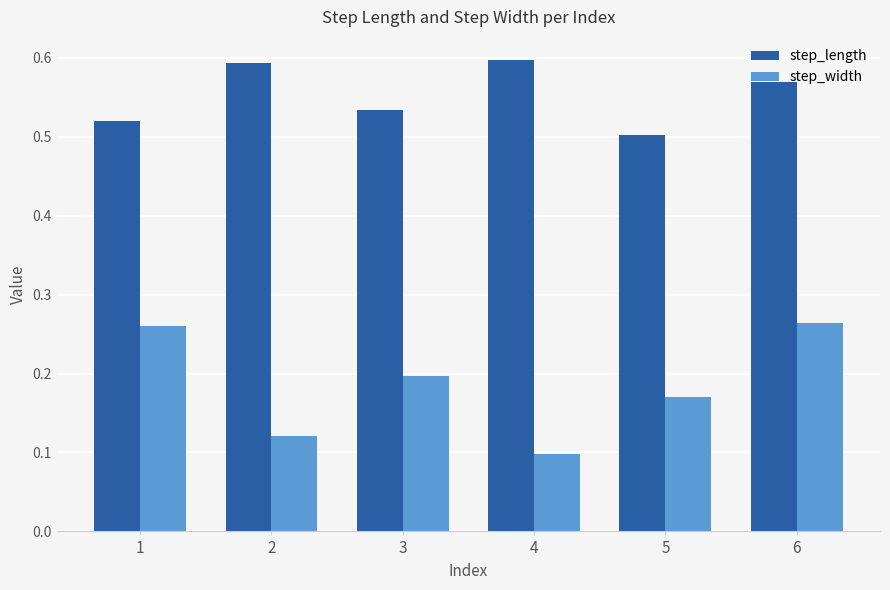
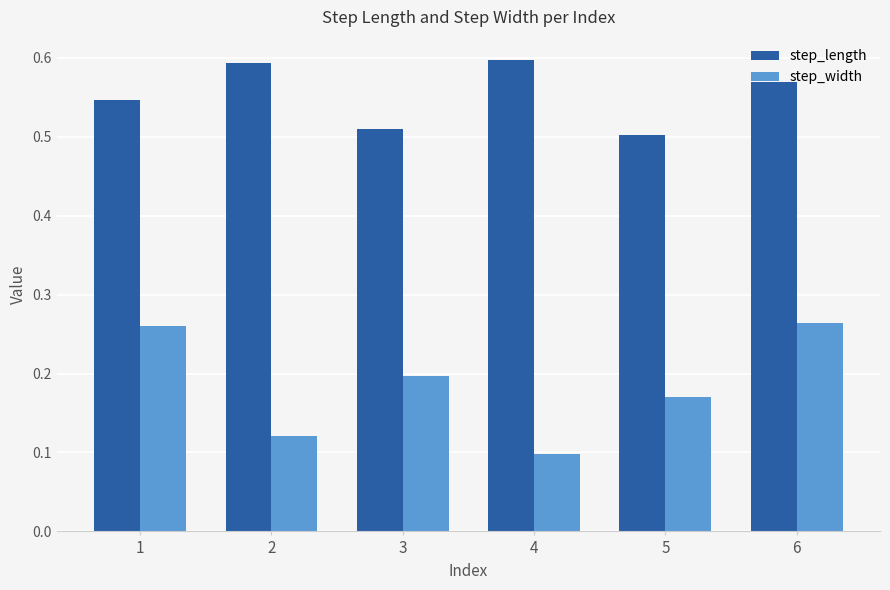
step_length, 1: 0.52 -> 0.55
step_length, 3: 0.53 -> 0.51
